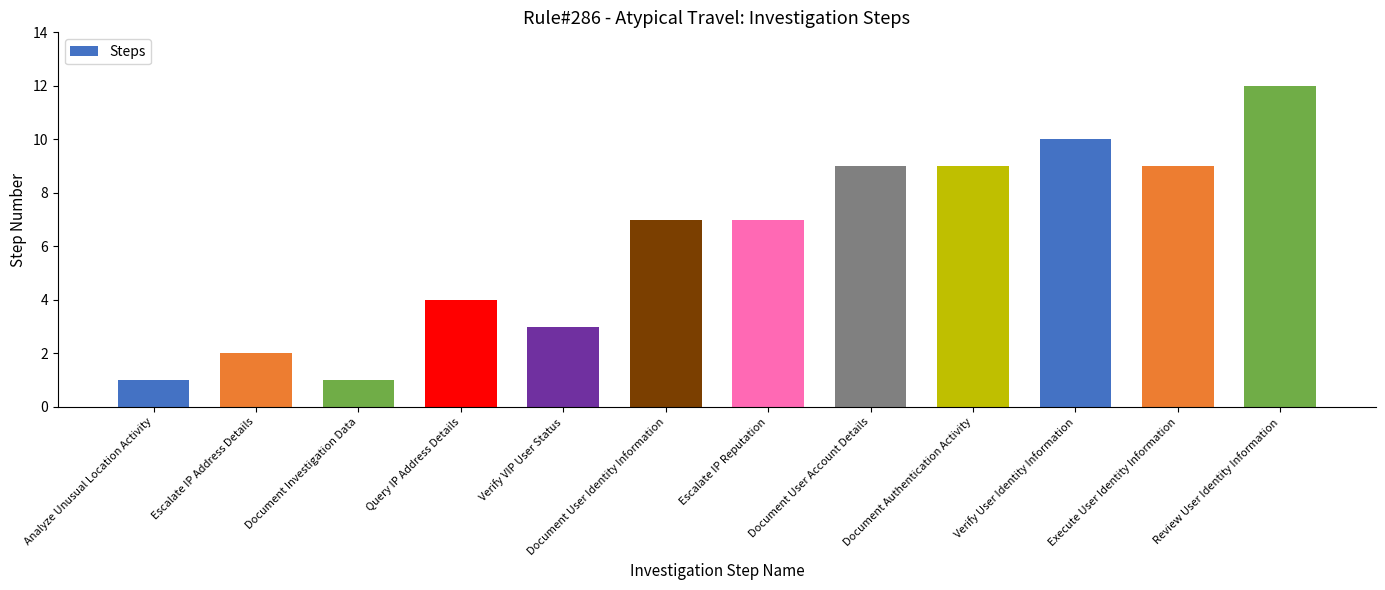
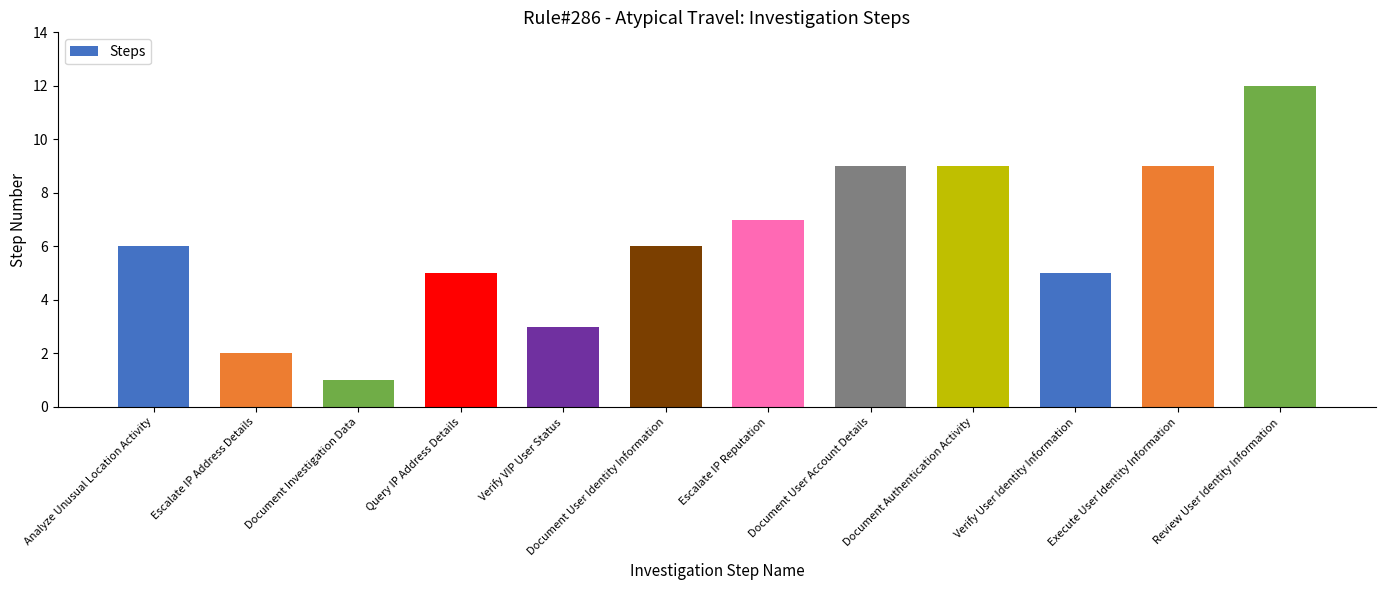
Analyze Unusual Location Activity: 1 -> 6
Query IP Address Details: 4 -> 5
Document User Identity Information: 7 -> 6
Verify User Identity Information: 10 -> 5
